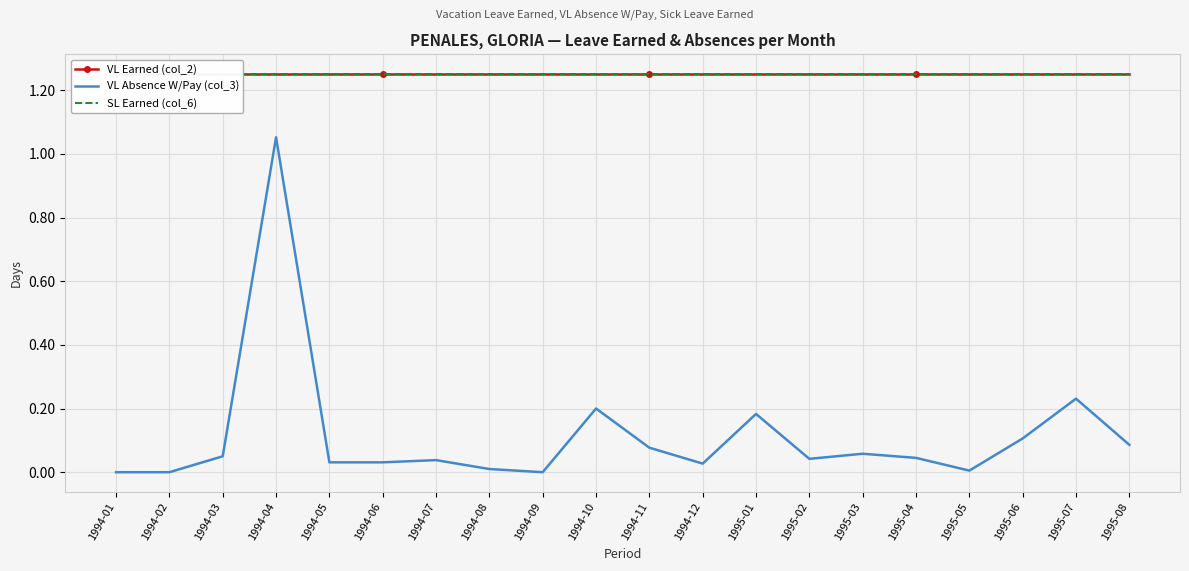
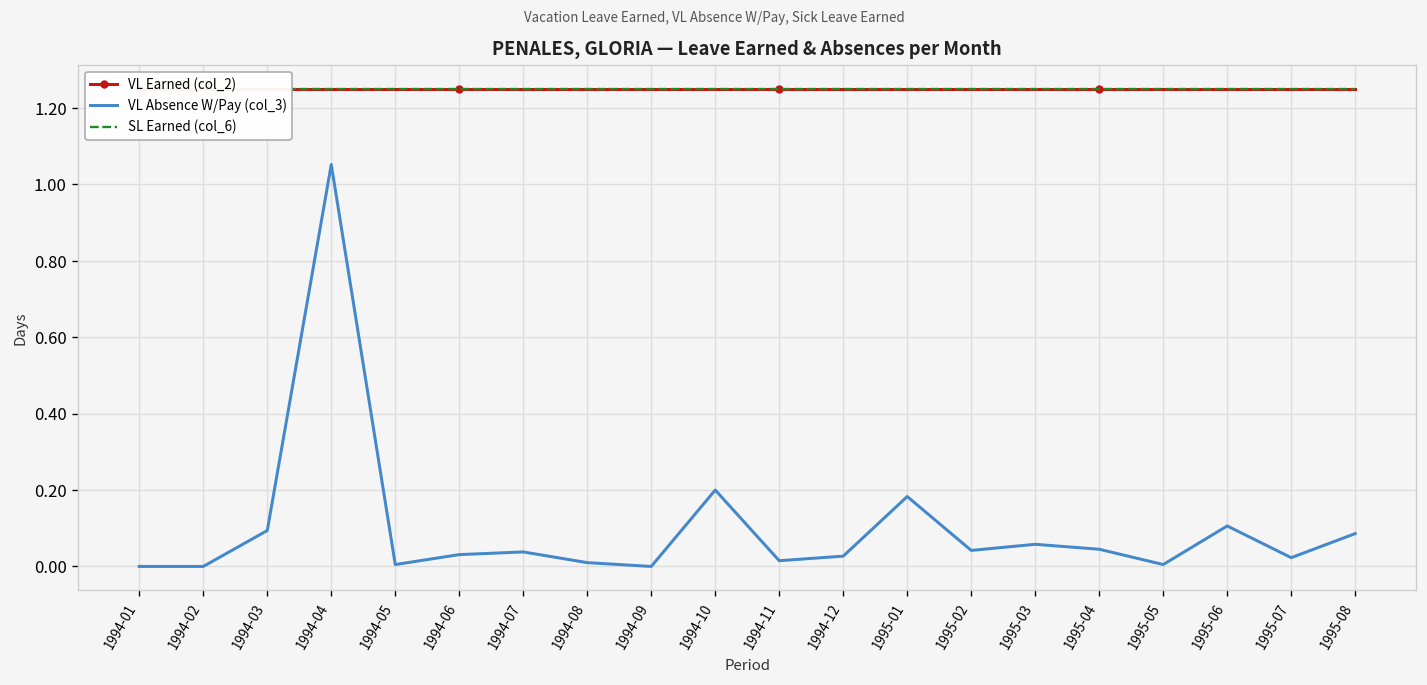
VL Absence W/Pay (col_3), 1994-03: 0.05 -> 0.09
VL Absence W/Pay (col_3), 1994-05: 0.03 -> 0.01
VL Absence W/Pay (col_3), 1994-11: 0.08 -> 0.02
VL Absence W/Pay (col_3), 1995-07: 0.23 -> 0.02
